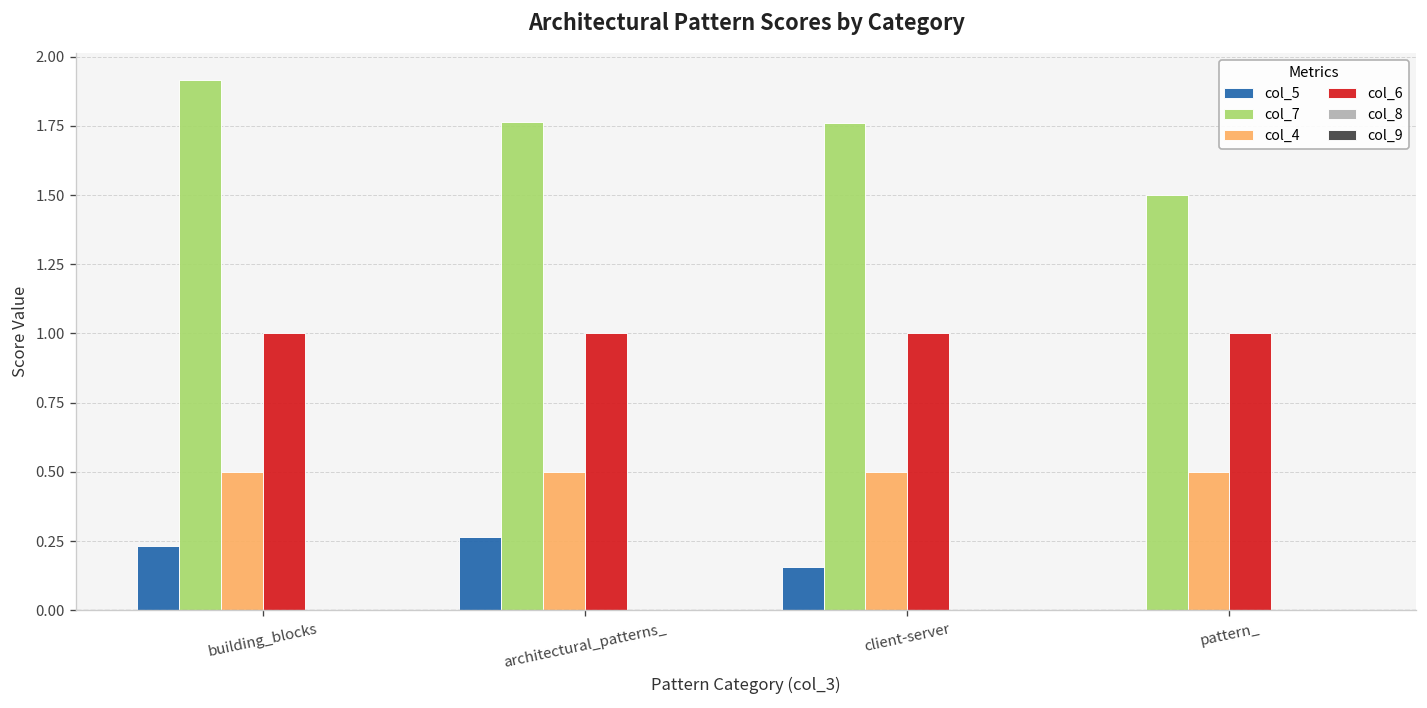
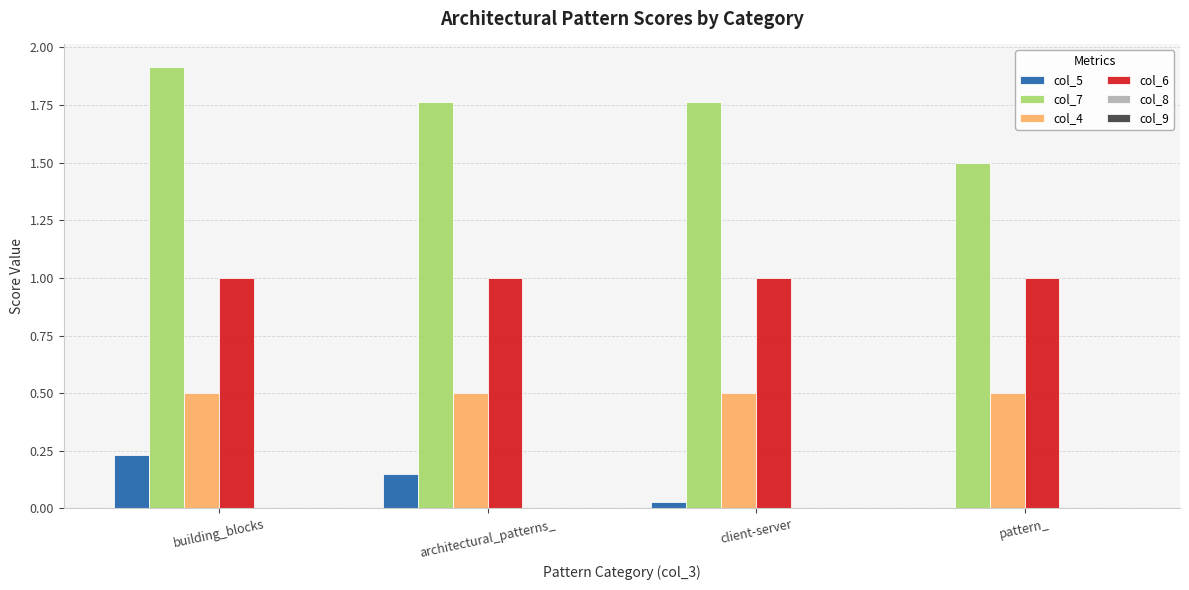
col_5, architectural_patterns_: 0.26 -> 0.15
col_5, client-server: 0.16 -> 0.03
